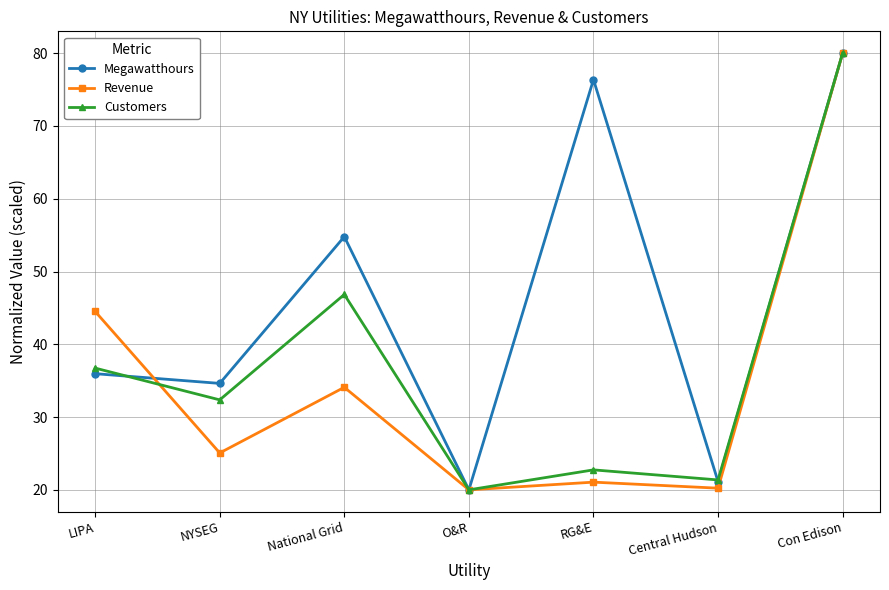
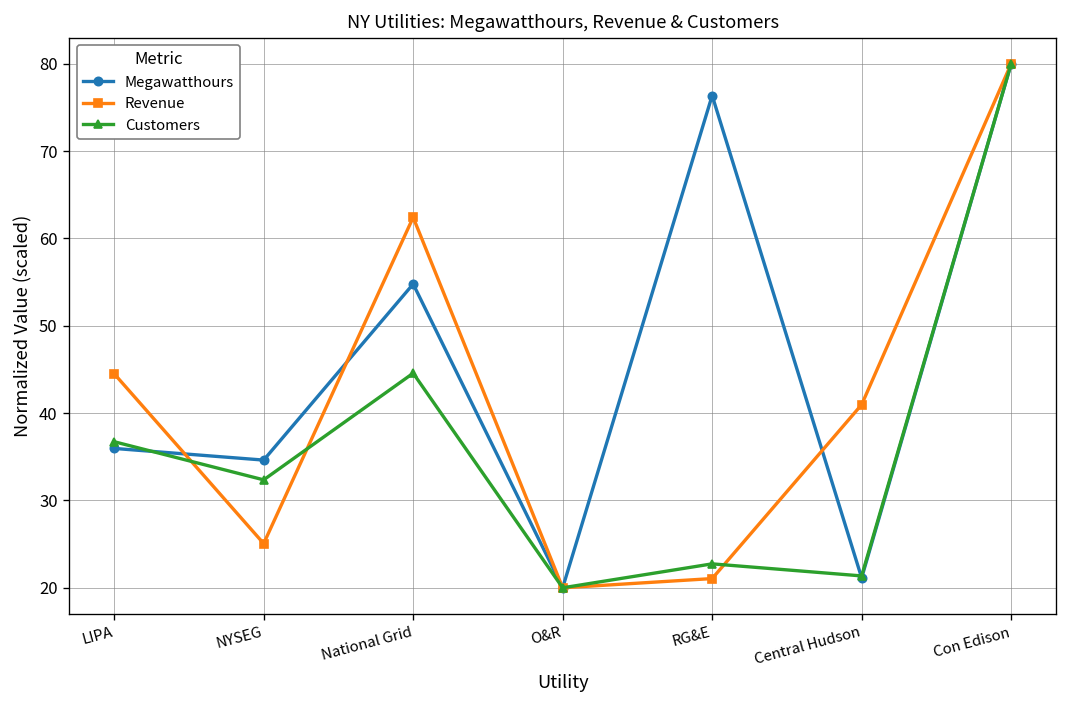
Revenue, National Grid: 34 -> 62
Customers, National Grid: 47 -> 45
Revenue, Central Hudson: 20 -> 41
